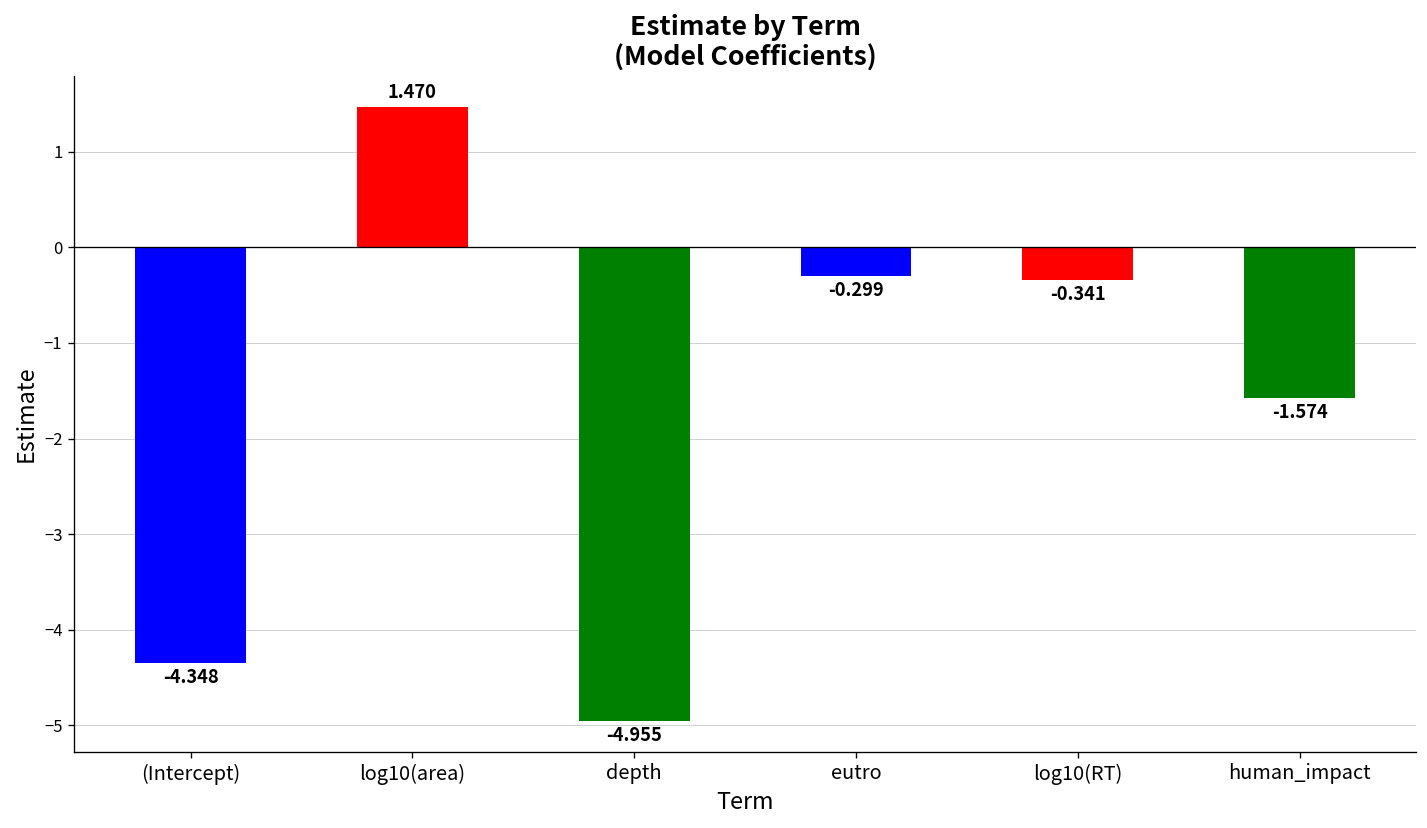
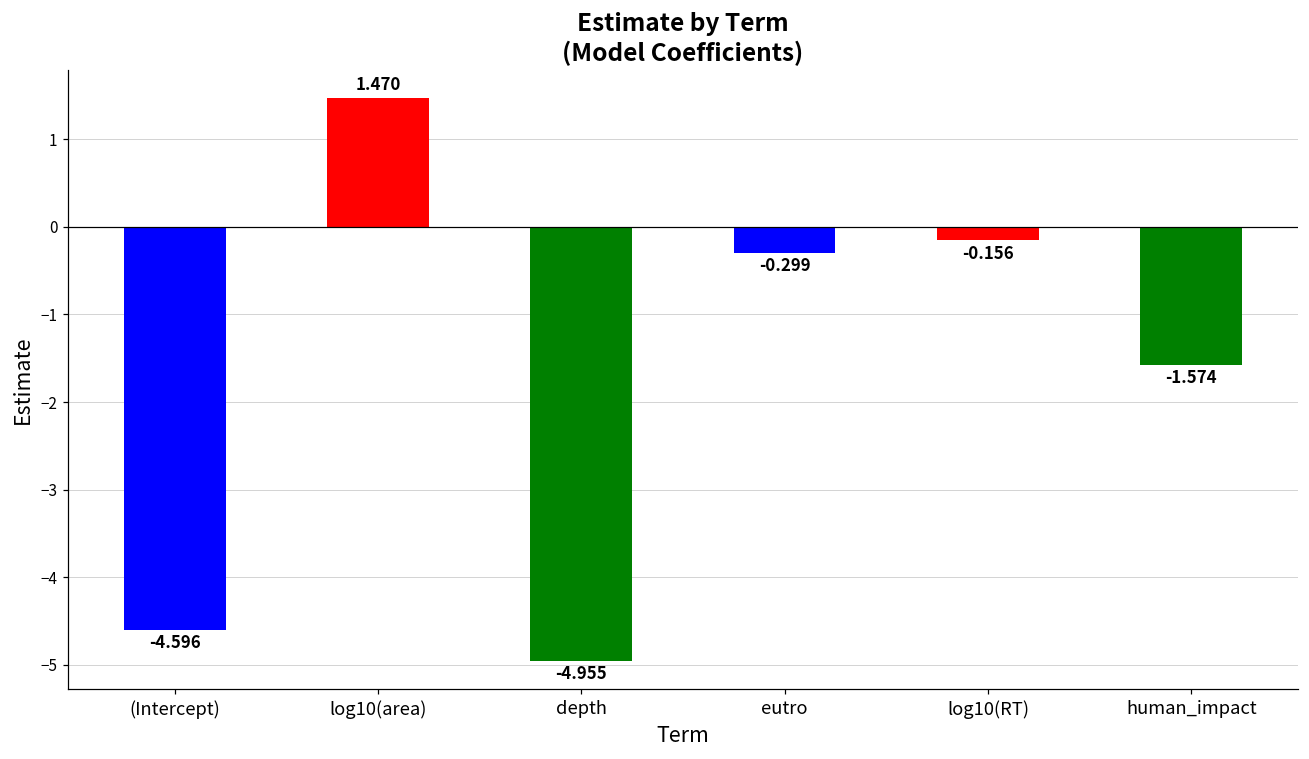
(Intercept): -4.348 -> -4.596
log10(RT): -0.341 -> -0.156
